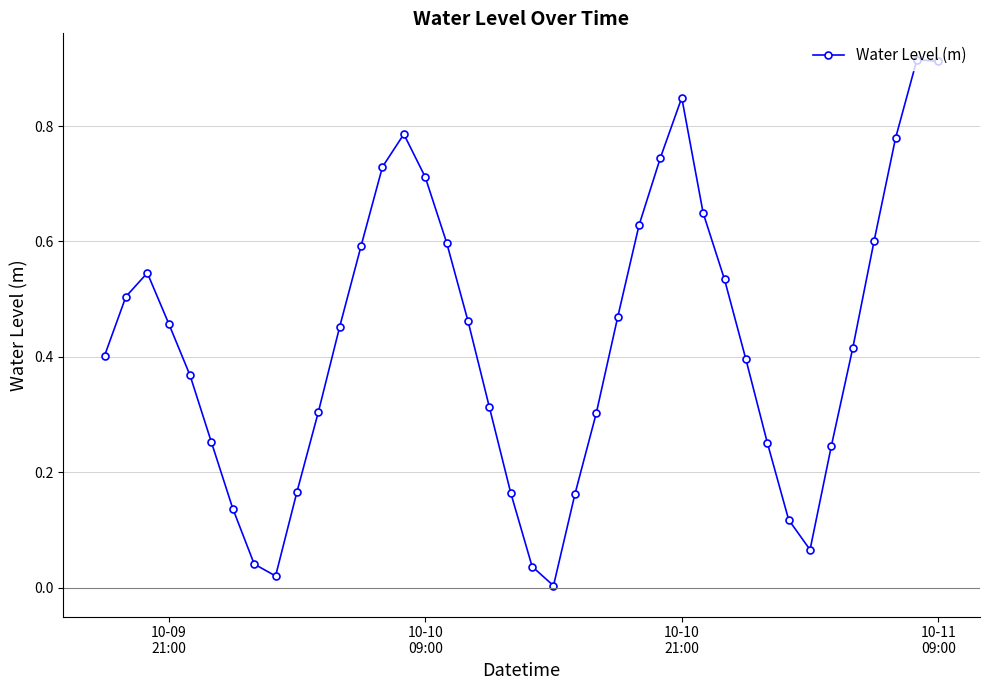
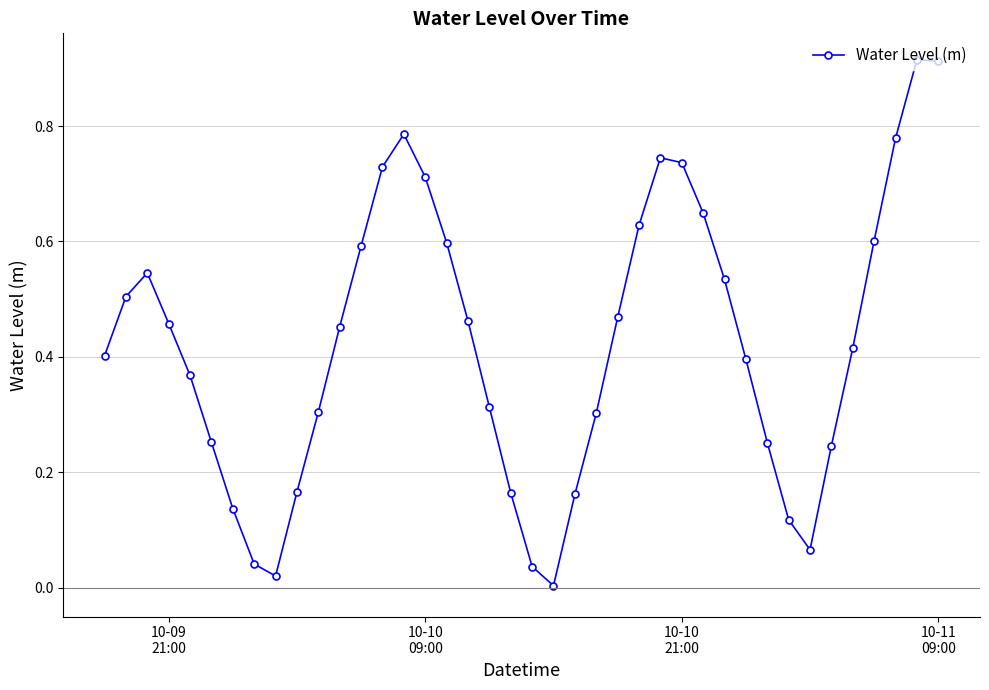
10-10 21:00: 0.85 -> 0.74
